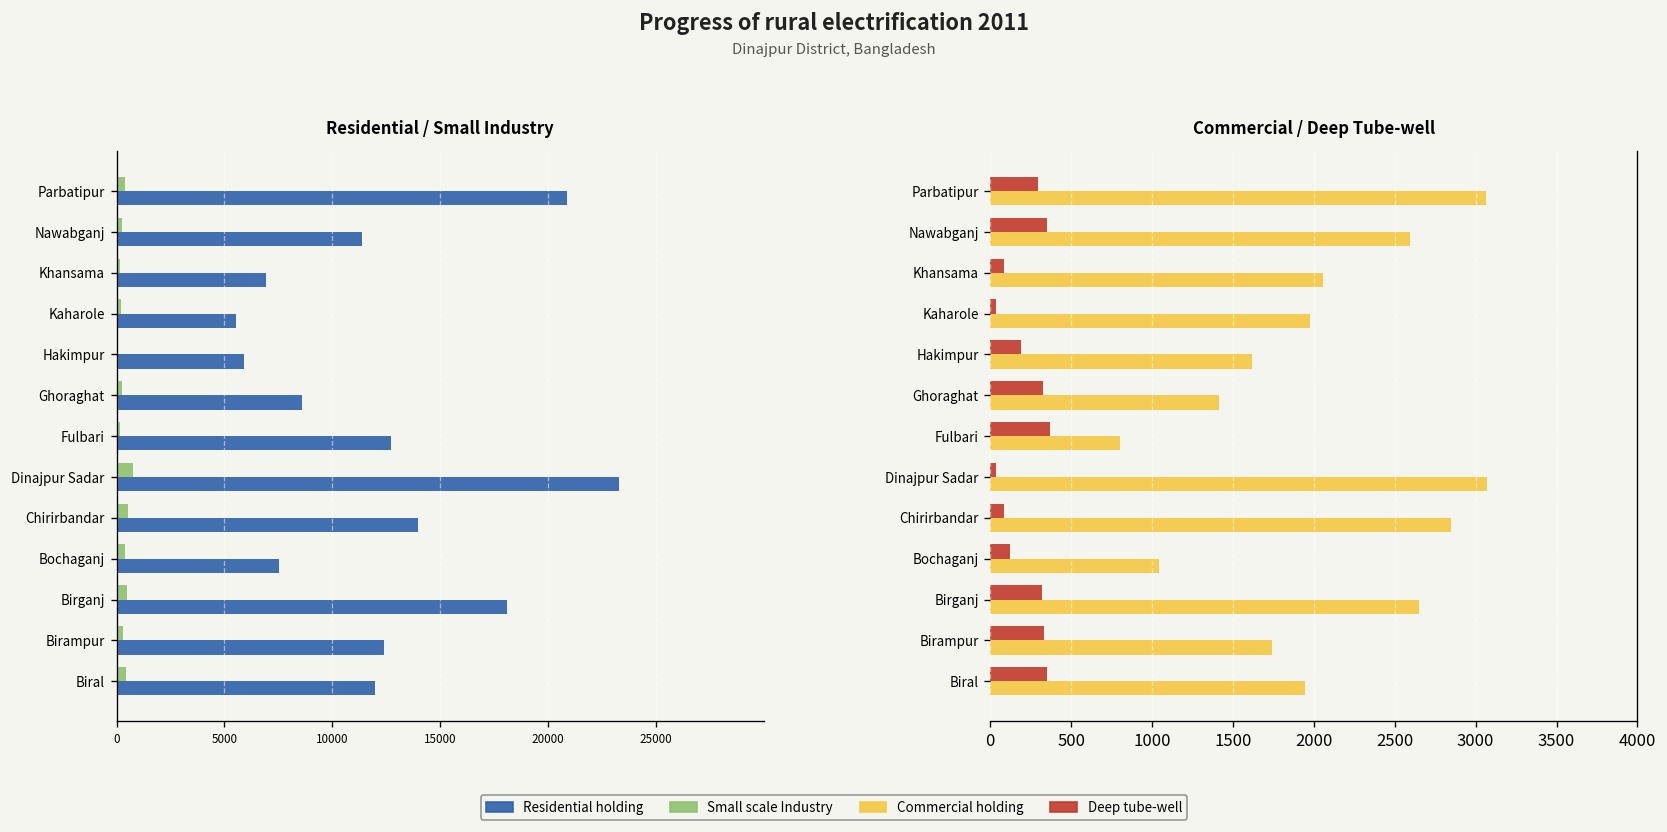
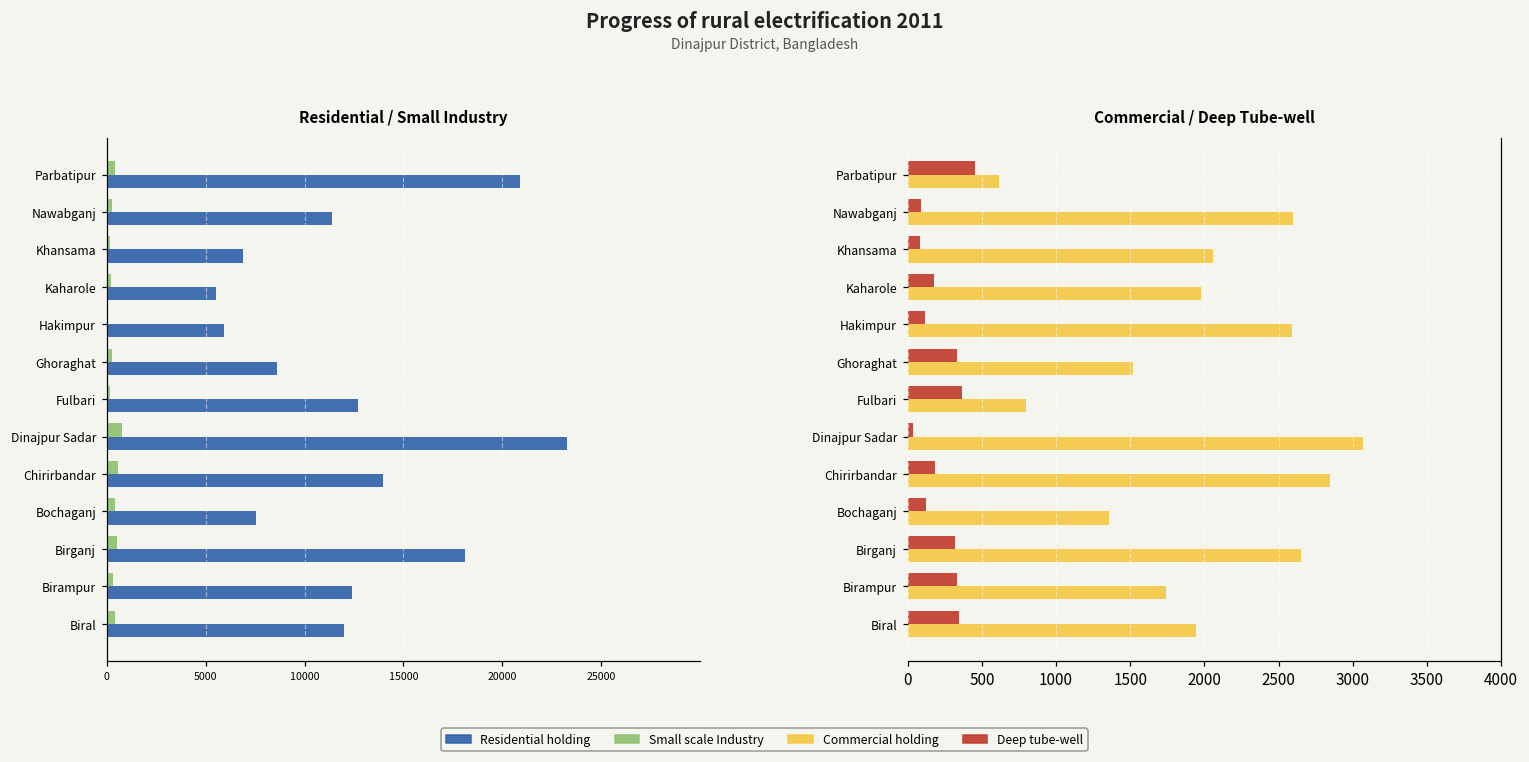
Commercial / Deep Tube-well, Deep tube-well, Parbatipur: 300 -> 450
Commercial / Deep Tube-well, Commercial holding, Parbatipur: 3060 -> 620
Commercial / Deep Tube-well, Deep tube-well, Nawabganj: 350 -> 90
Commercial / Deep Tube-well, Deep tube-well, Kaharole: 40 -> 170
Commercial / Deep Tube-well, Deep tube-well, Hakimpur: 190 -> 120
Commercial / Deep Tube-well, Commercial holding, Hakimpur: 1620 -> 2590
Commercial / Deep Tube-well, Commercial holding, Ghoraghat: 1420 -> 1520
Commercial / Deep Tube-well, Deep tube-well, Chirirbandar: 90 -> 180
Commercial / Deep Tube-well, Commercial holding, Bochaganj: 1040 -> 1360
